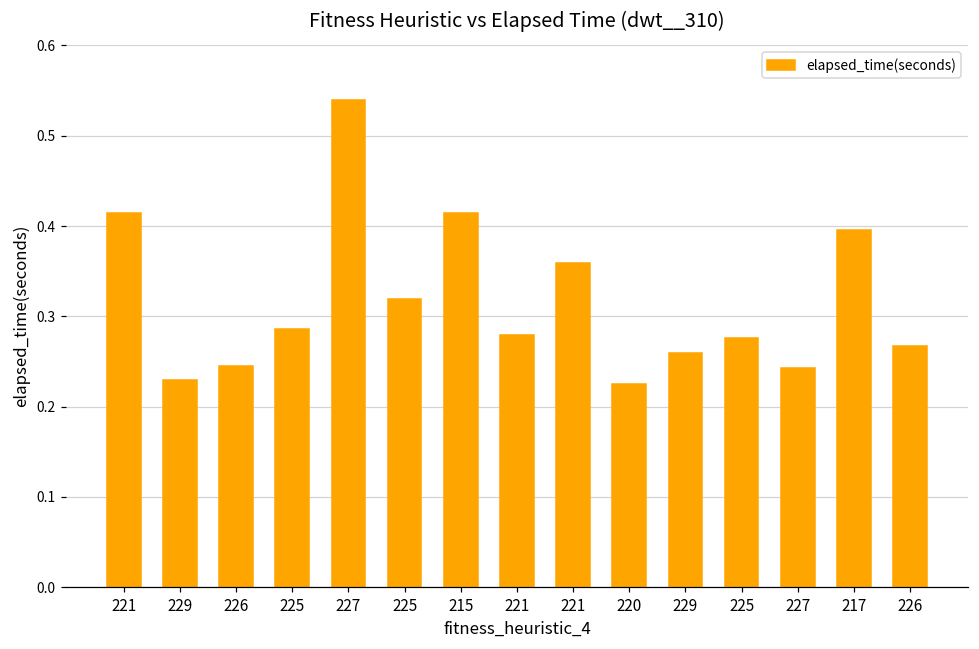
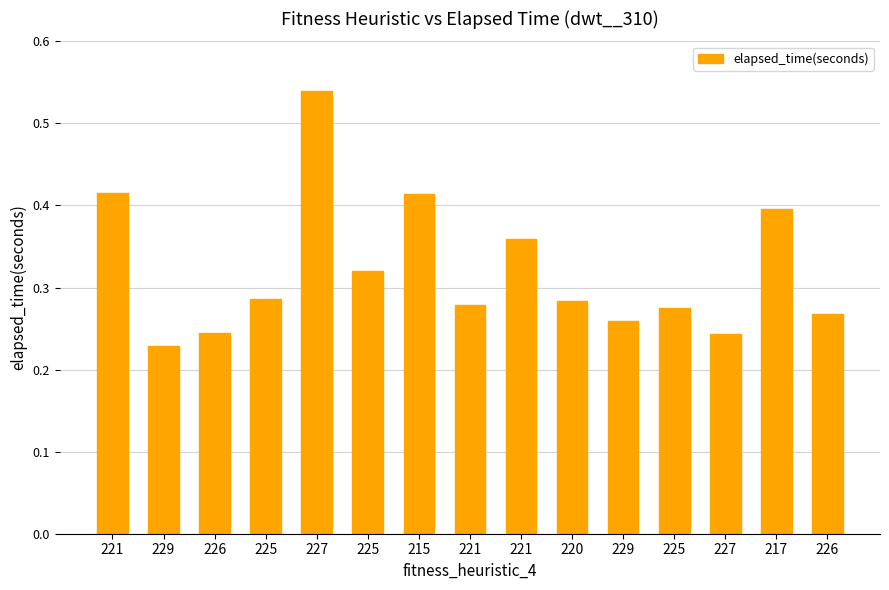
220: 0.22 -> 0.28
